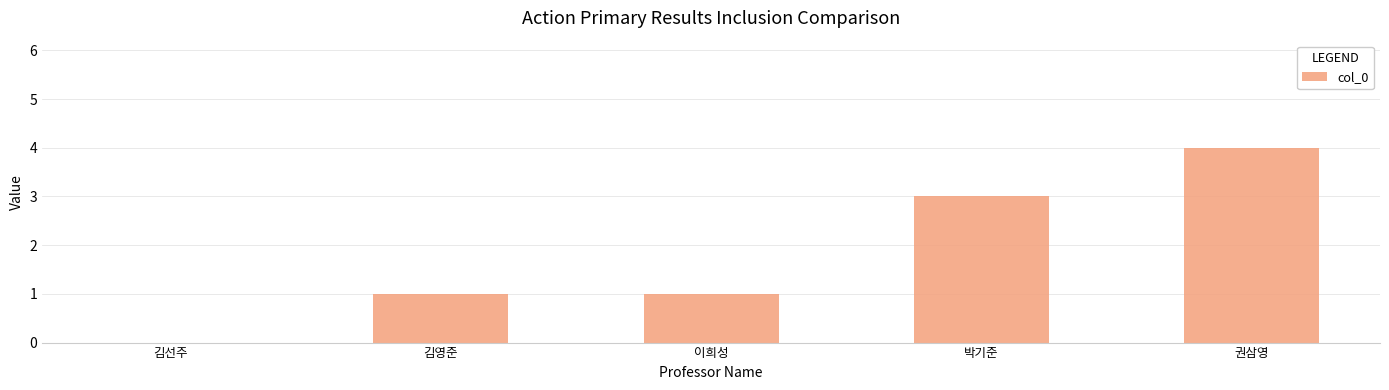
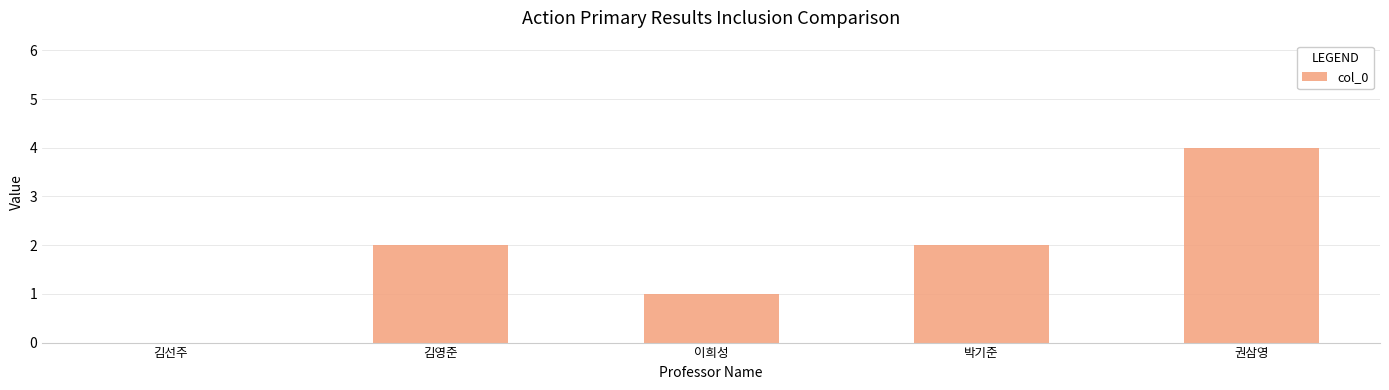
김영준: 1 -> 2
박기준: 3 -> 2
